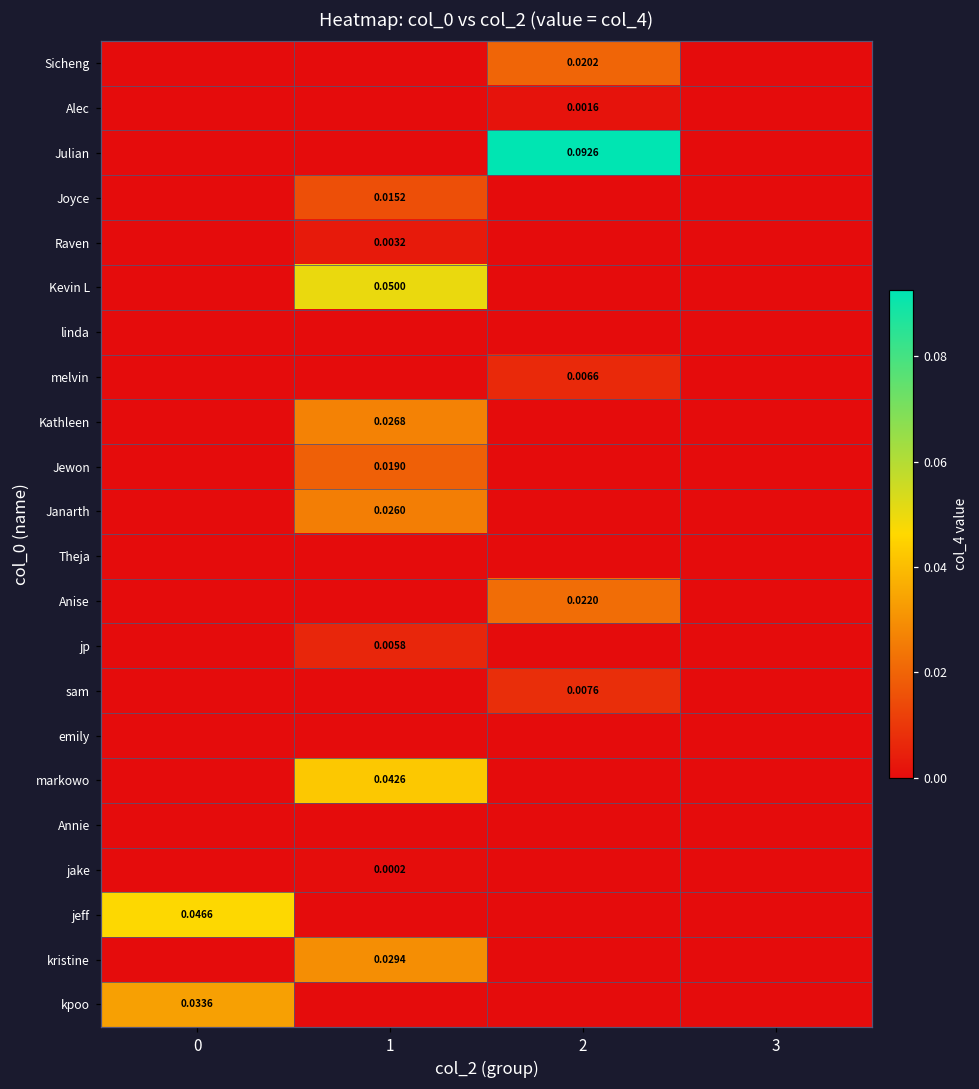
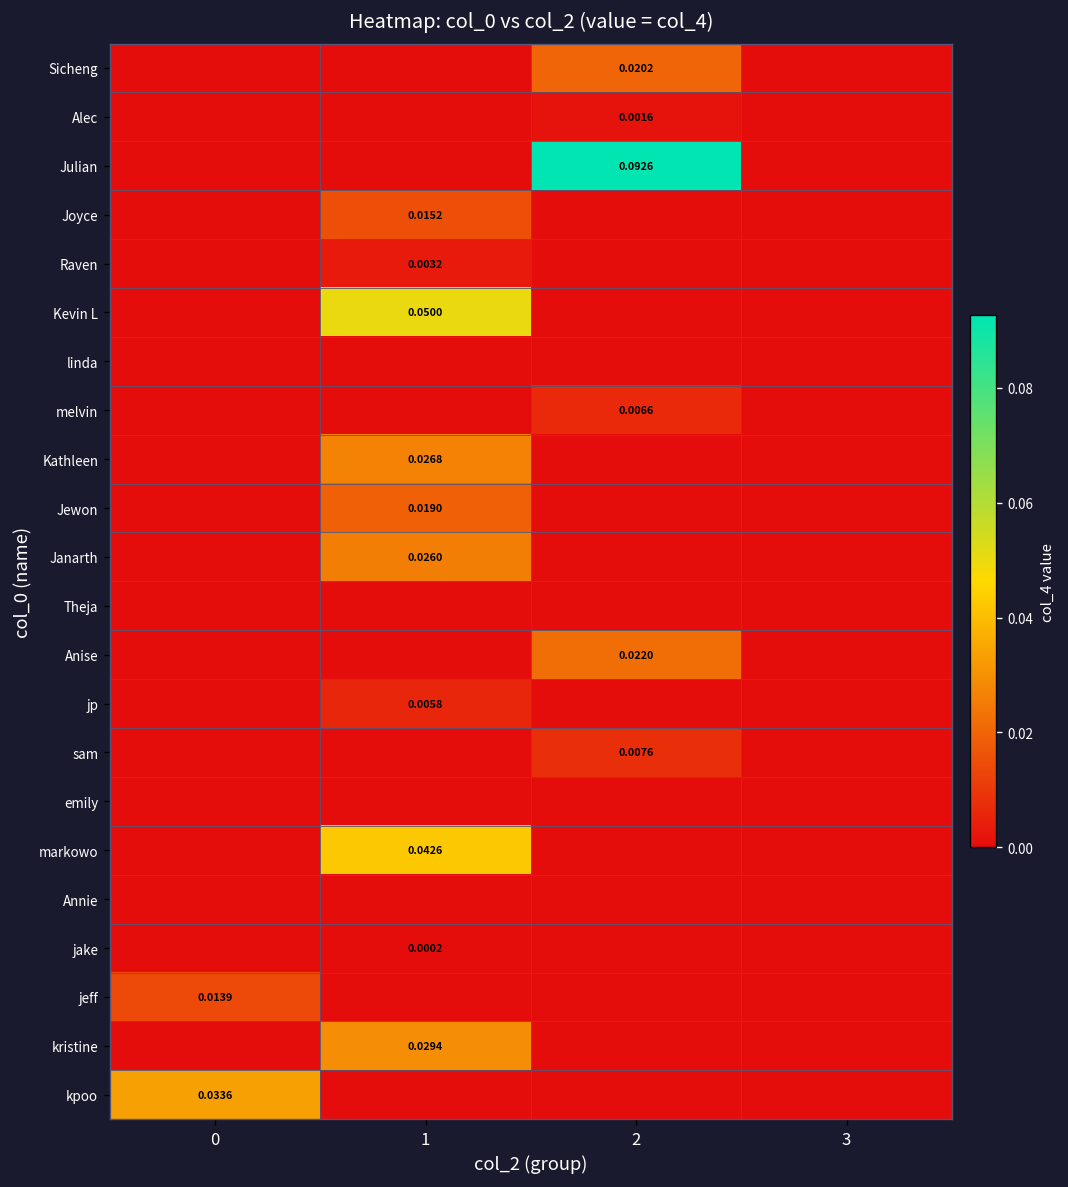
jeff, 0: 0.0466 -> 0.0139
